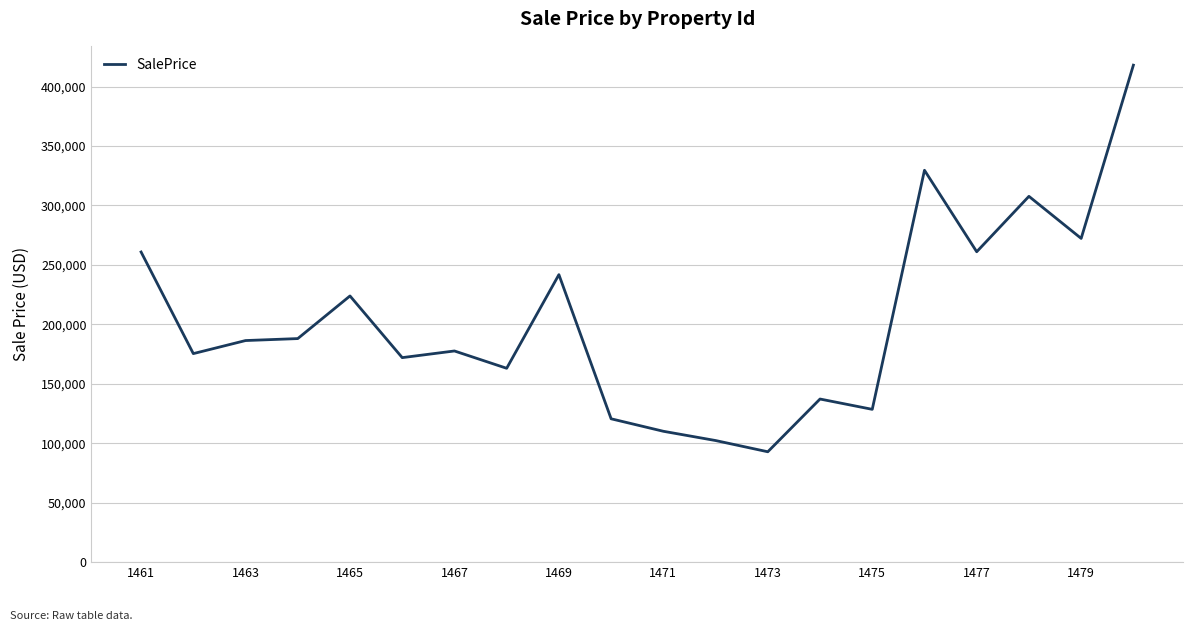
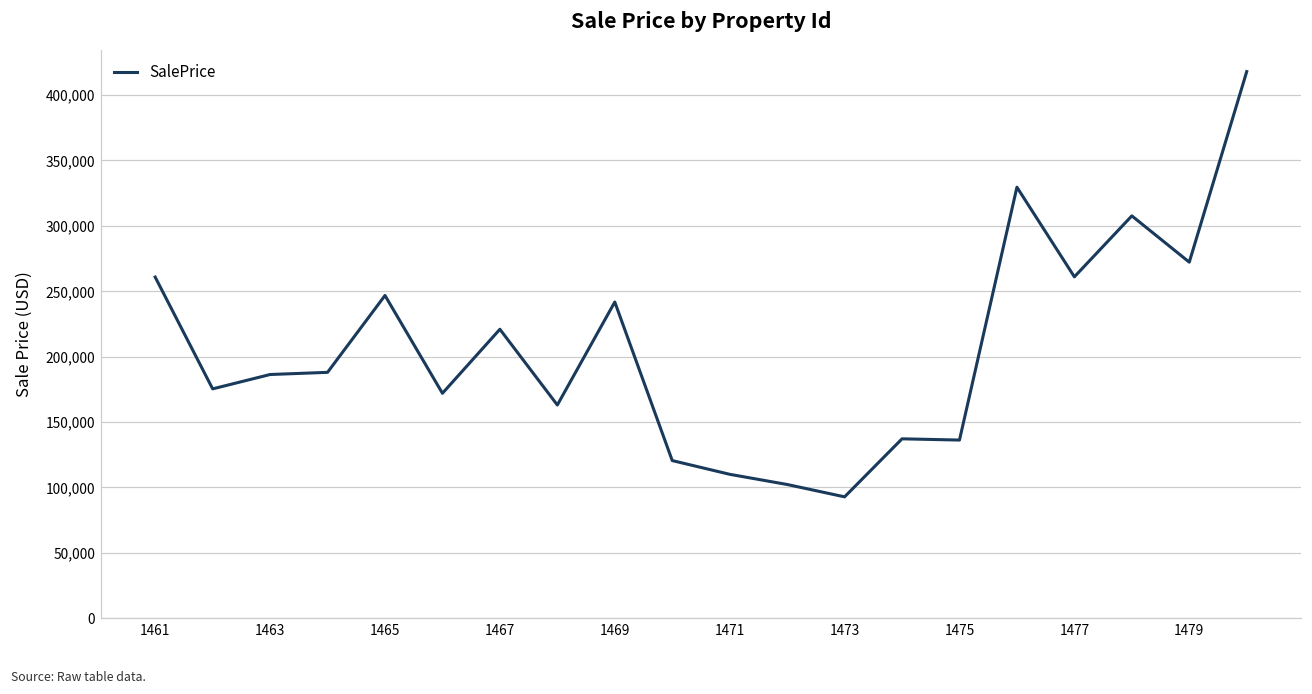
1465: 224,000 -> 247,000
1467: 178,000 -> 221,000
1475: 129,000 -> 136,000
